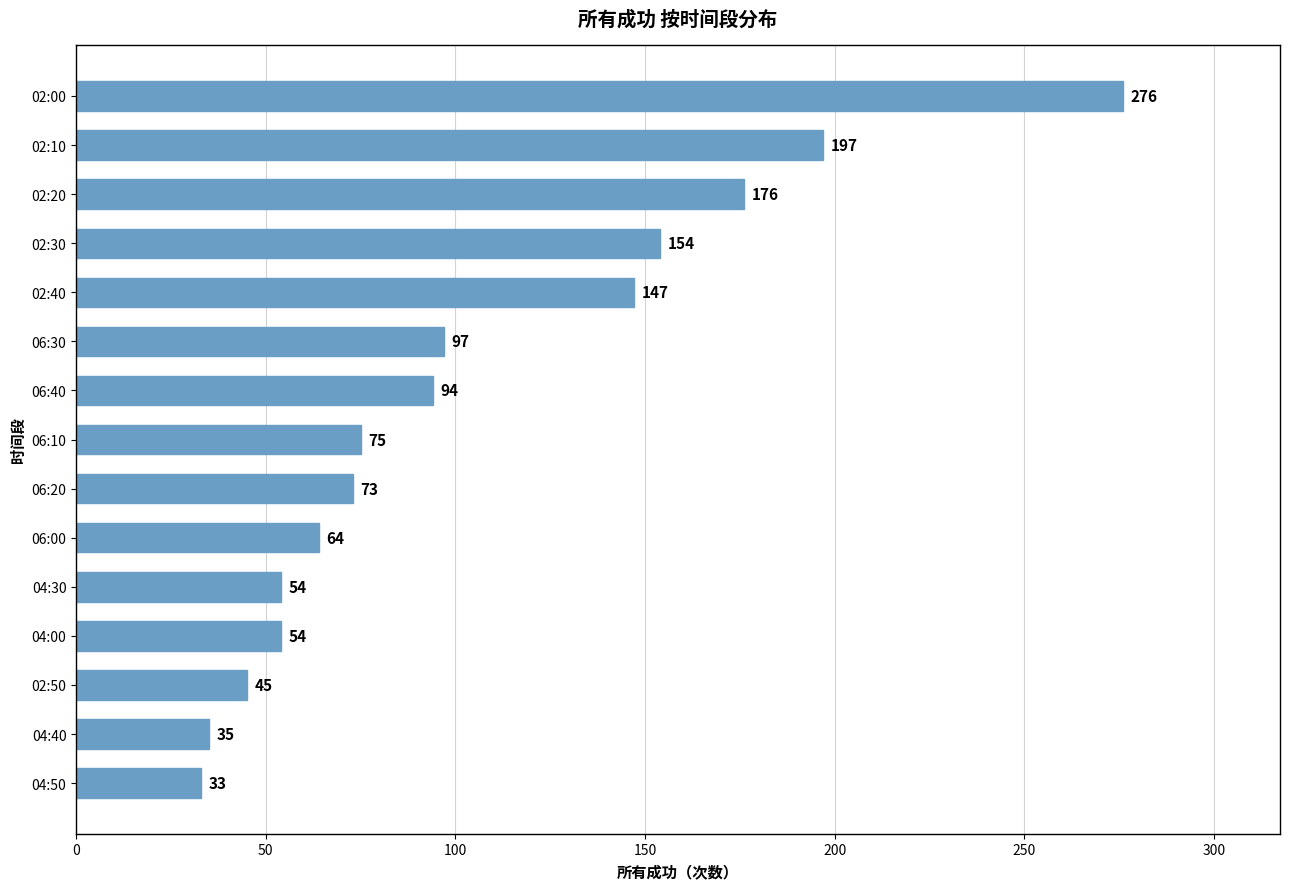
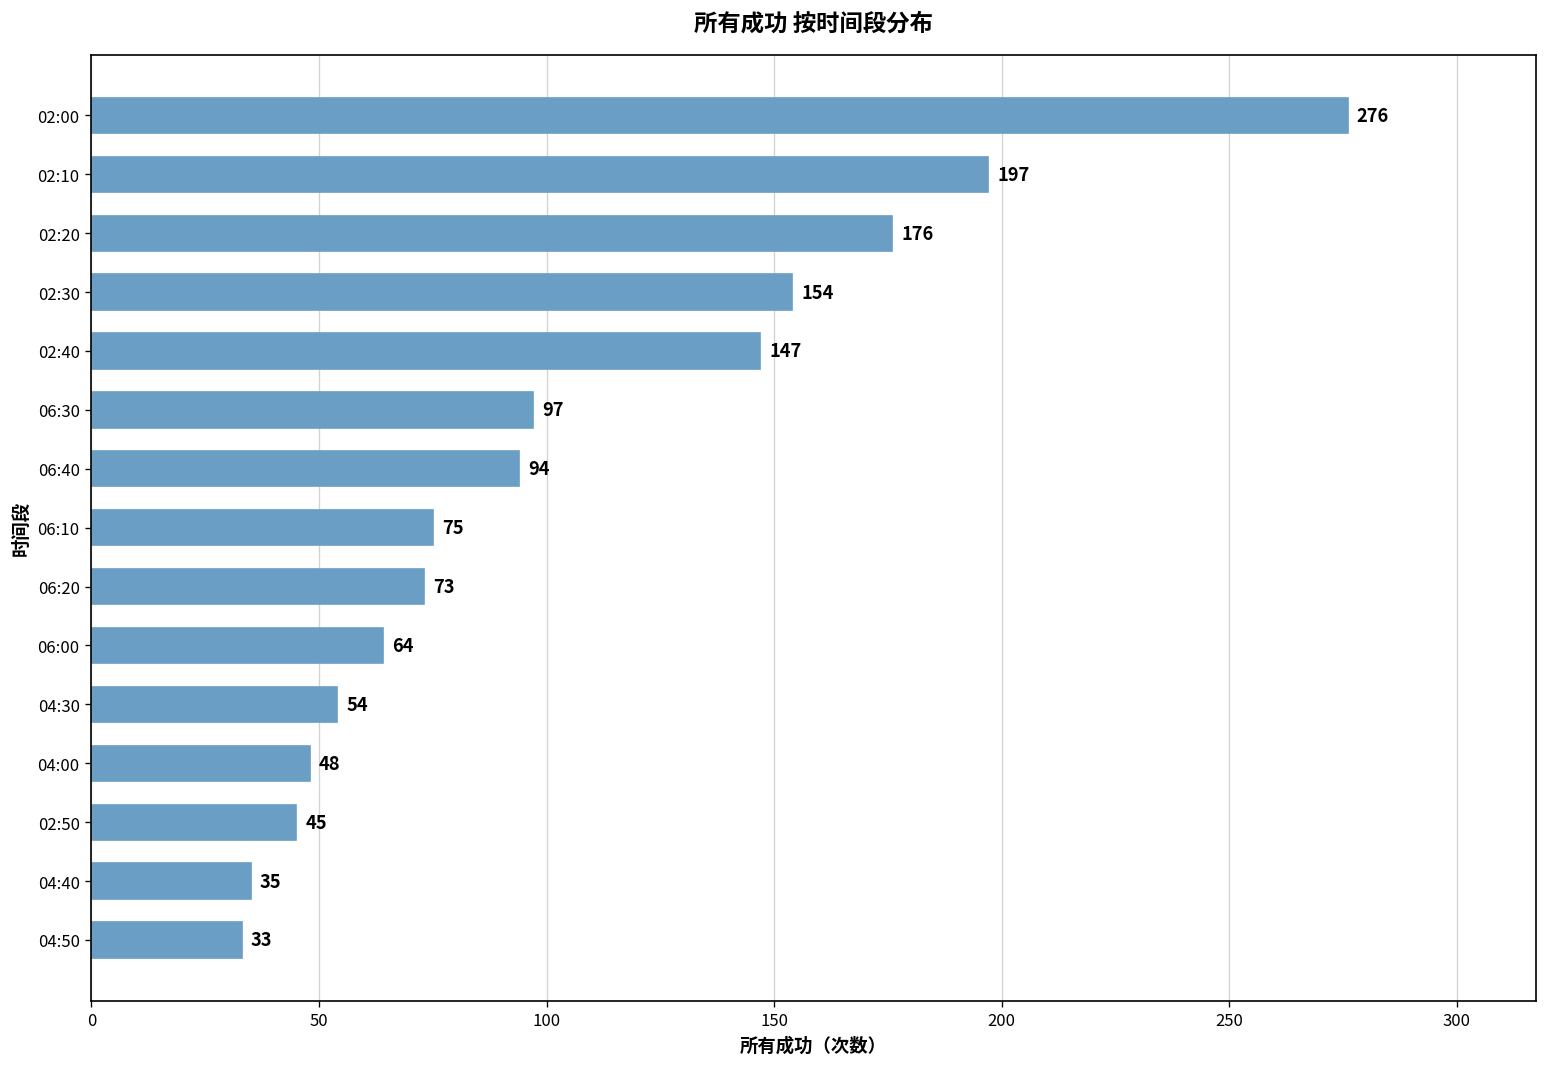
04:00: 54 -> 48
